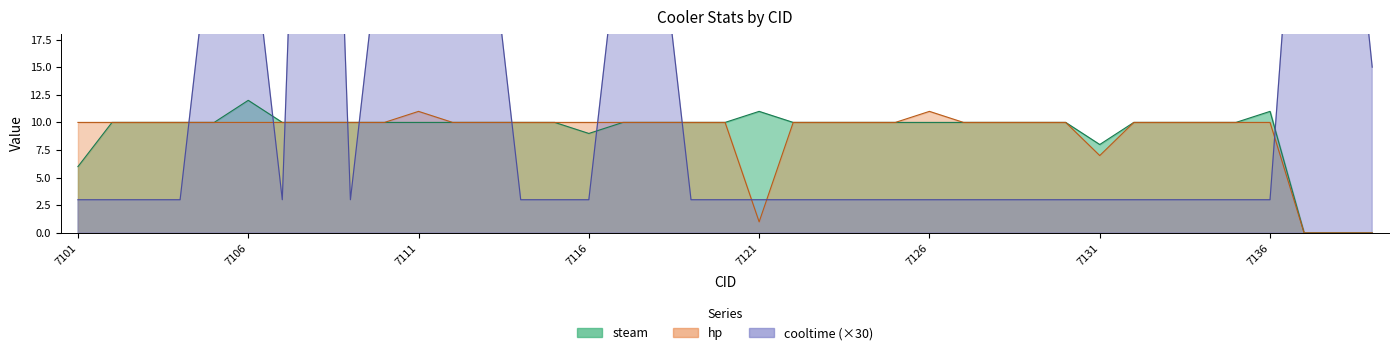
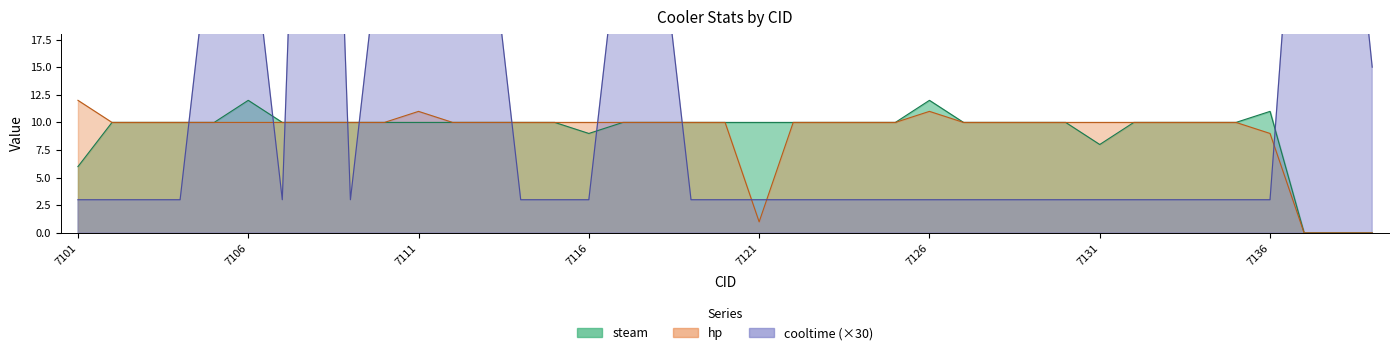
hp, 7101: 10 -> 12
steam, 7121: 11 -> 10
steam, 7126: 10 -> 12
hp, 7131: 7 -> 10
hp, 7136: 10 -> 9
